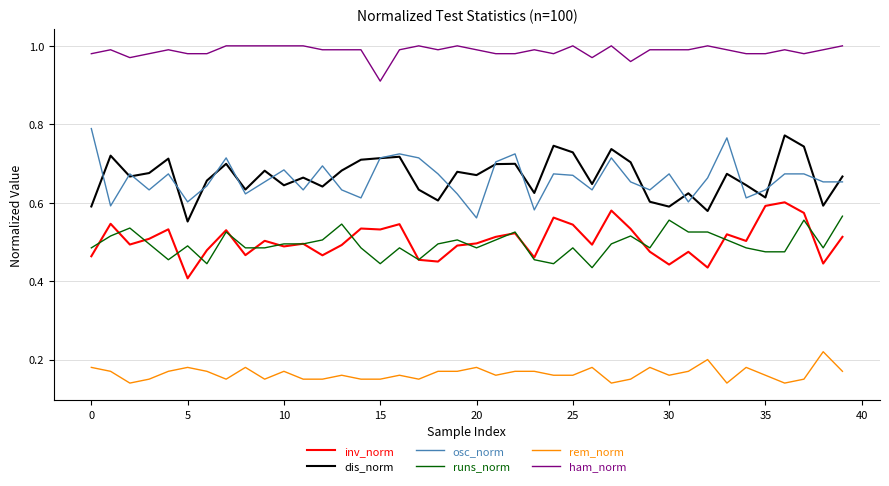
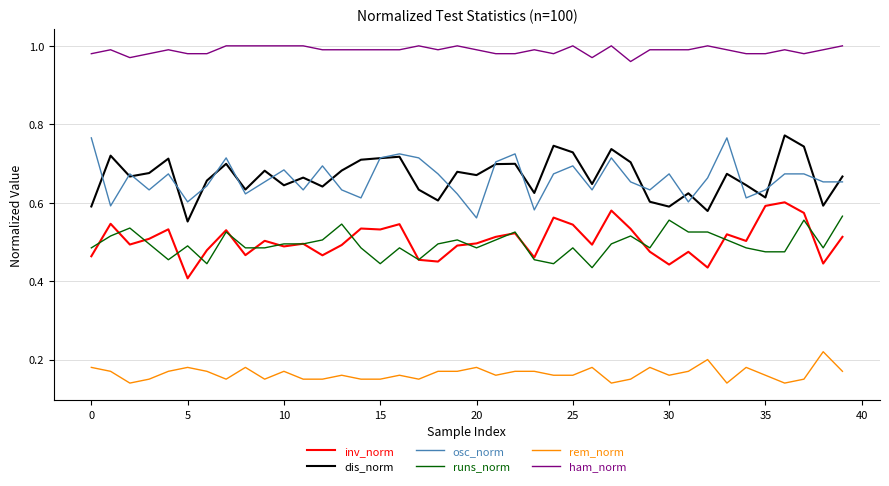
osc_norm, 0: 0.79 -> 0.77
ham_norm, 15: 0.91 -> 0.99
osc_norm, 25: 0.67 -> 0.69
